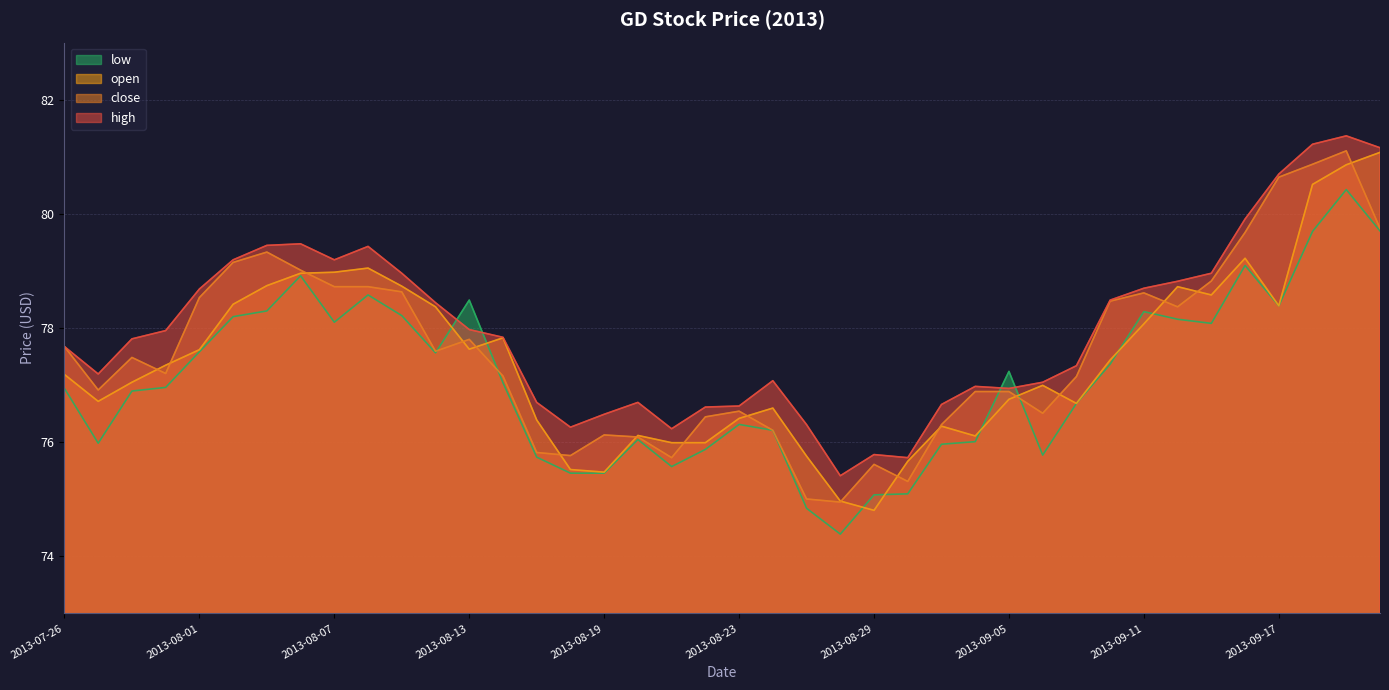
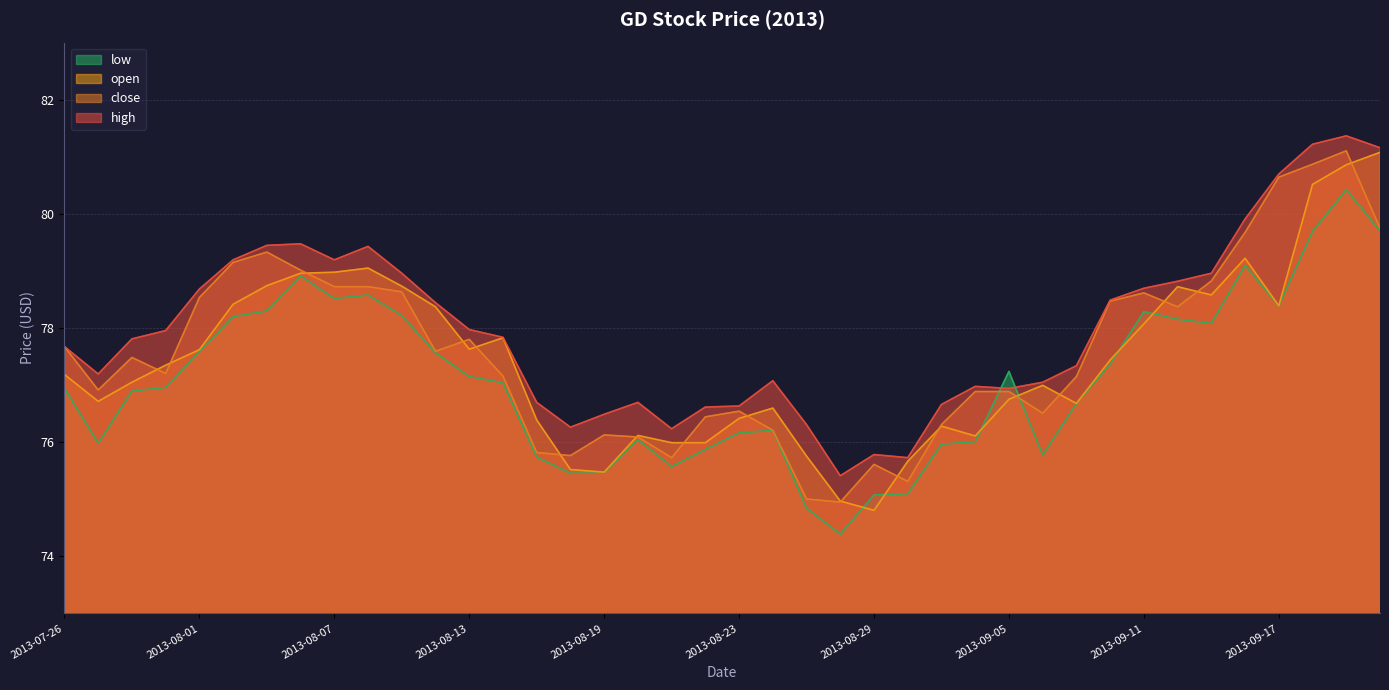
low, 2013-08-07: 78.1 -> 78.5
low, 2013-08-13: 78.5 -> 77.1
low, 2013-08-23: 76.3 -> 76.2
